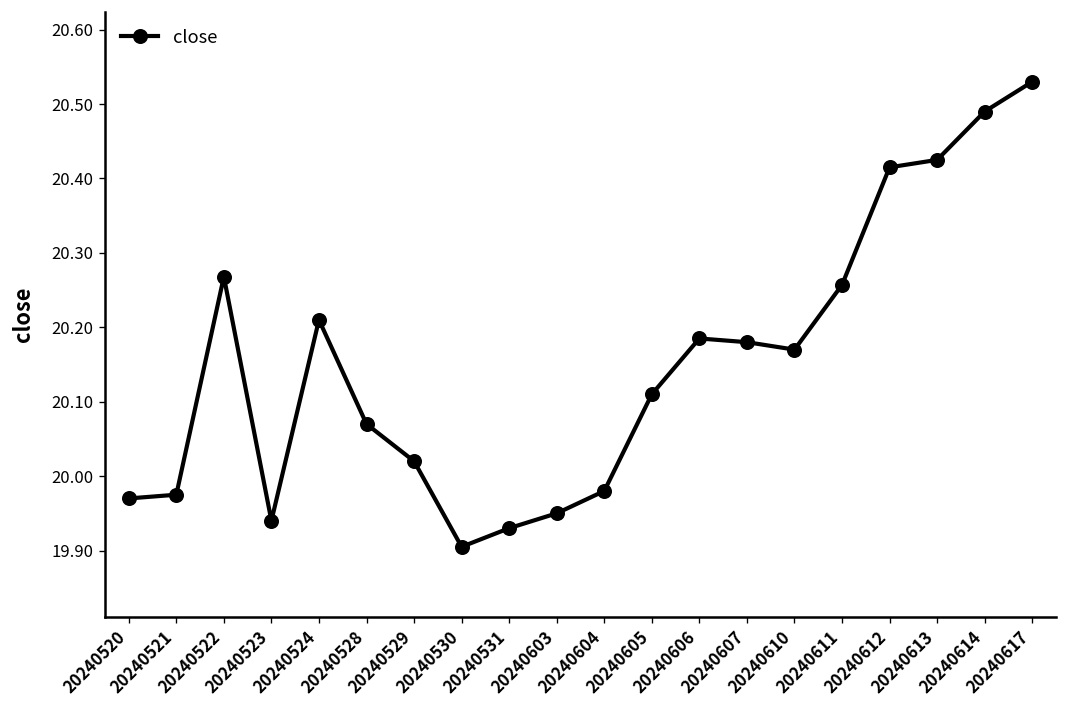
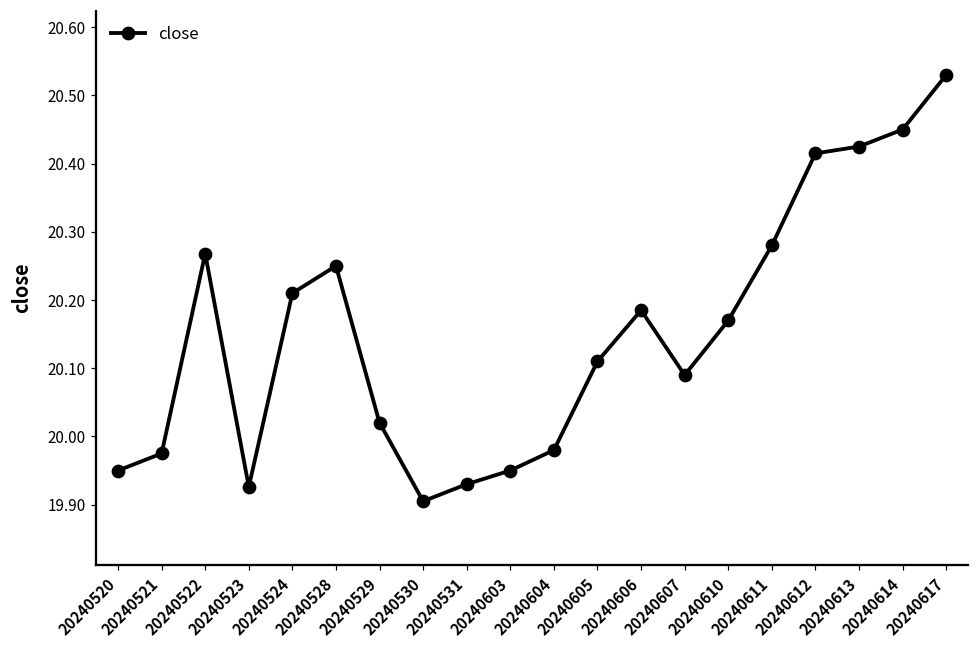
20240520: 19.97 -> 19.95
20240523: 19.94 -> 19.93
20240528: 20.07 -> 20.25
20240607: 20.18 -> 20.09
20240611: 20.26 -> 20.28
20240614: 20.49 -> 20.45
